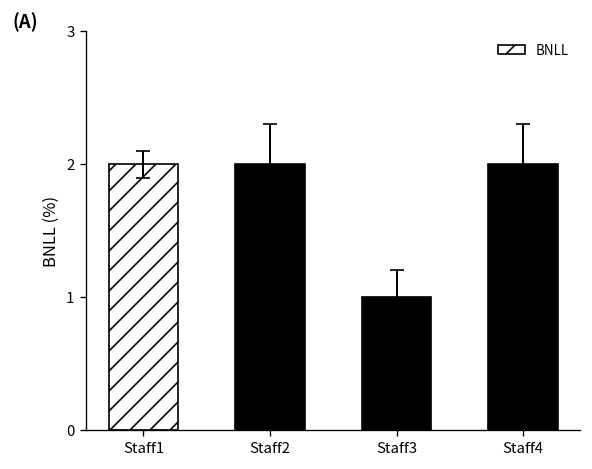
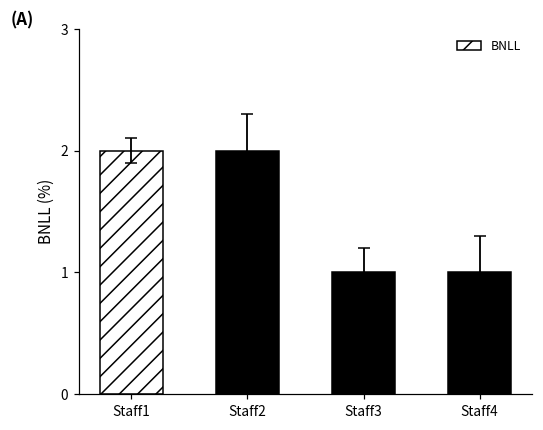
BNLL, Staff4: 2 -> 1
